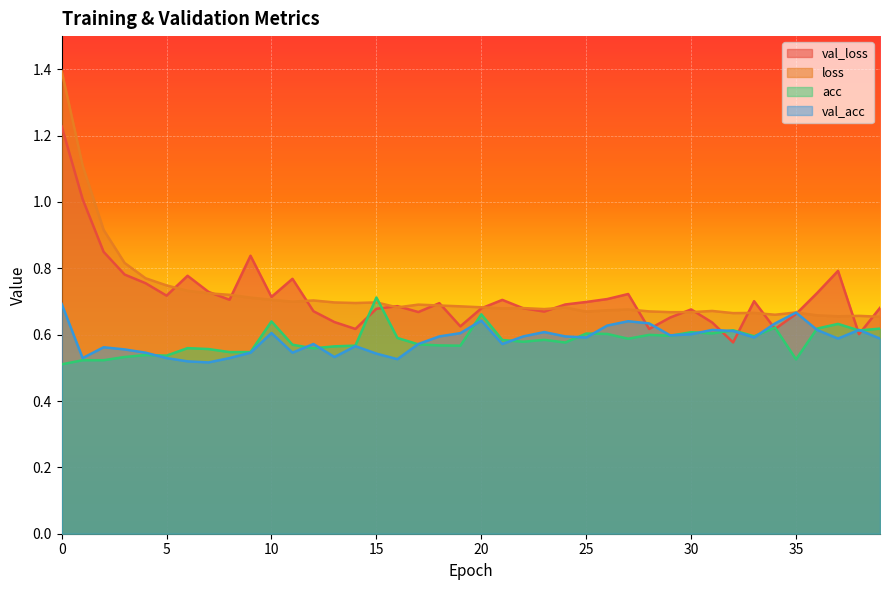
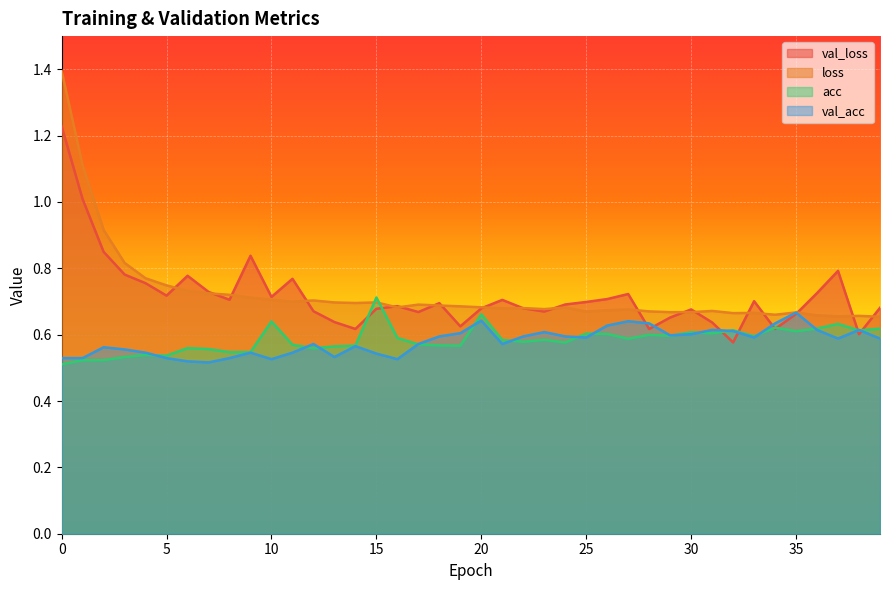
val_acc, 0: 0.69 -> 0.53
val_acc, 10: 0.61 -> 0.53
acc, 35: 0.53 -> 0.61
